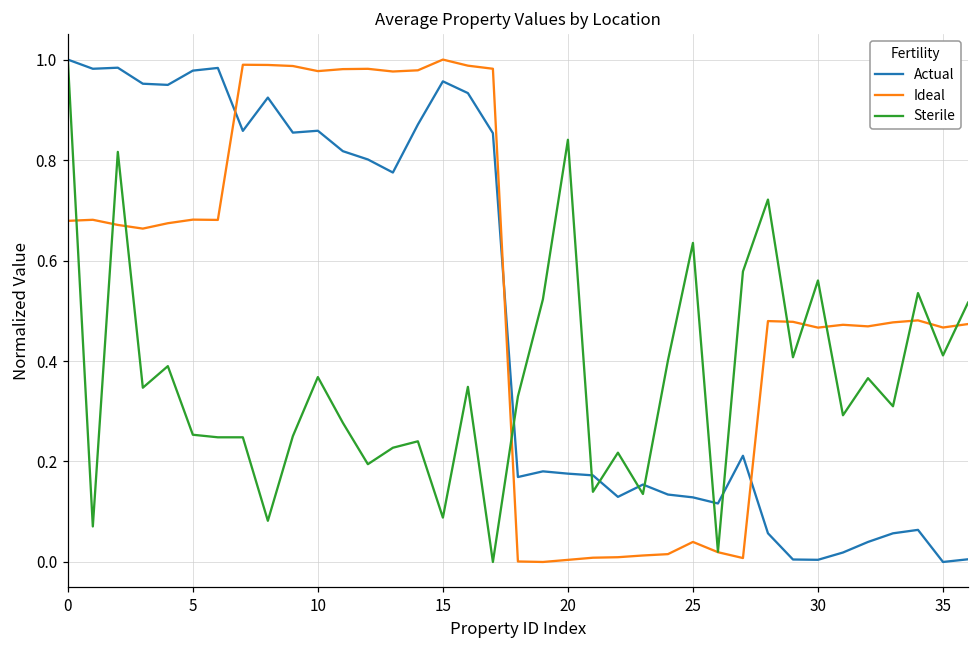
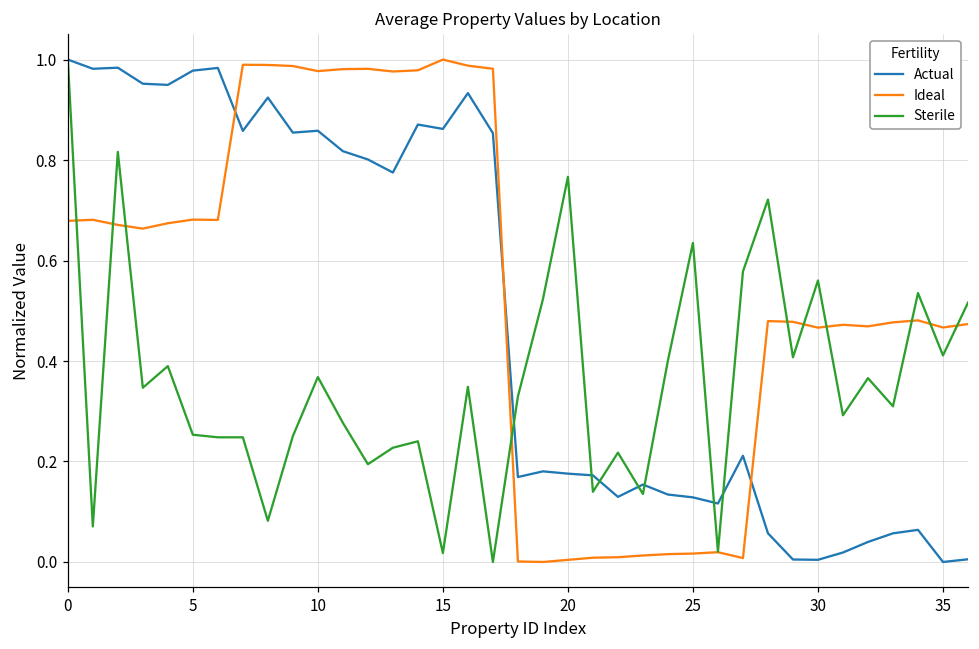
Actual, 15: 0.96 -> 0.86
Sterile, 15: 0.09 -> 0.02
Sterile, 20: 0.84 -> 0.77
Ideal, 25: 0.04 -> 0.02
